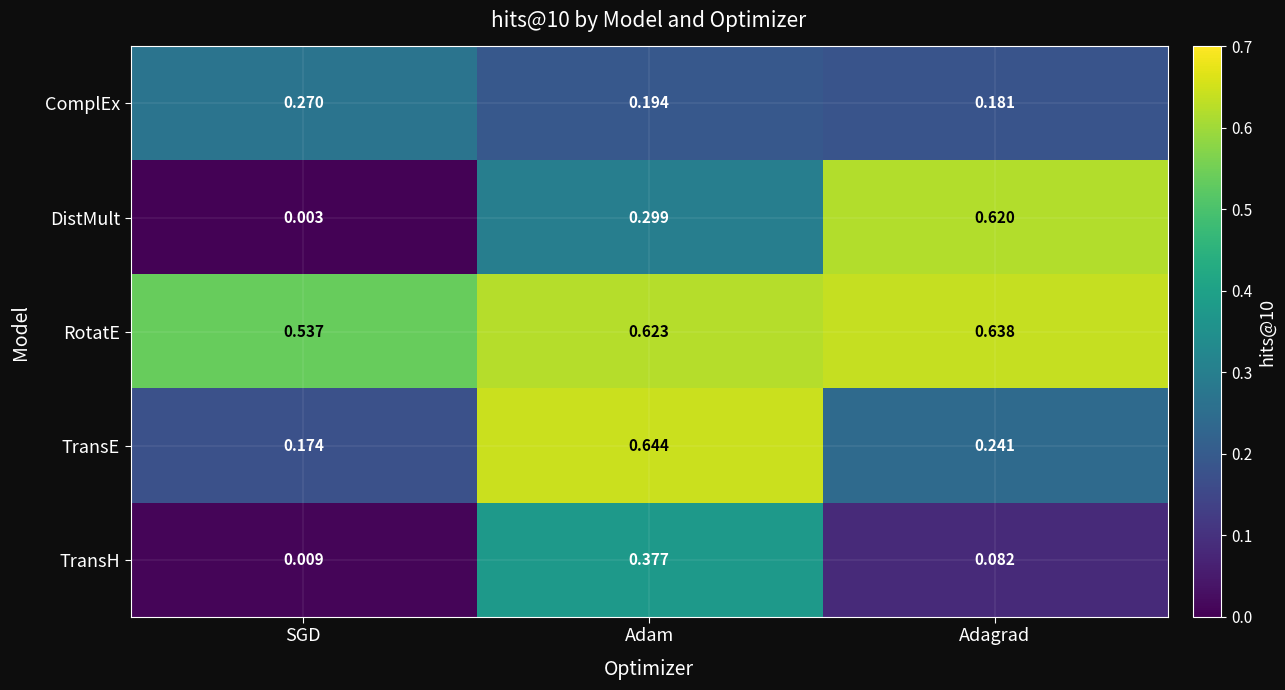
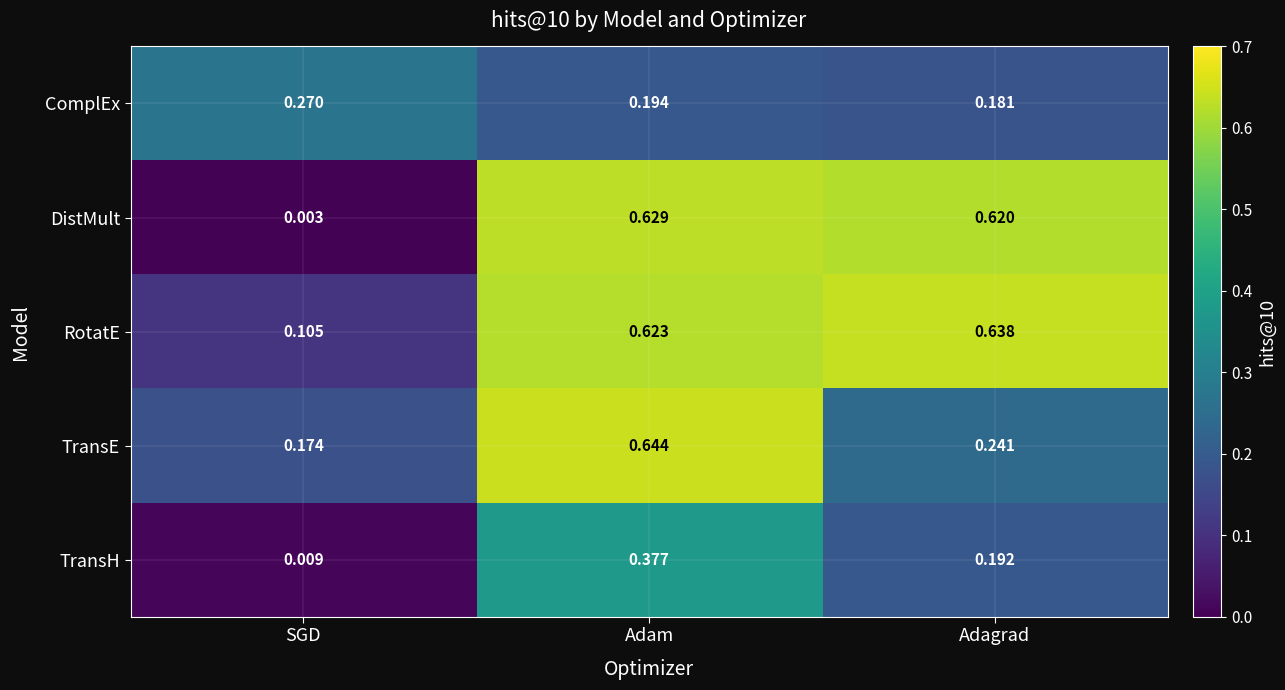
DistMult, Adam: 0.299 -> 0.629
RotatE, SGD: 0.537 -> 0.105
TransH, Adagrad: 0.082 -> 0.192
